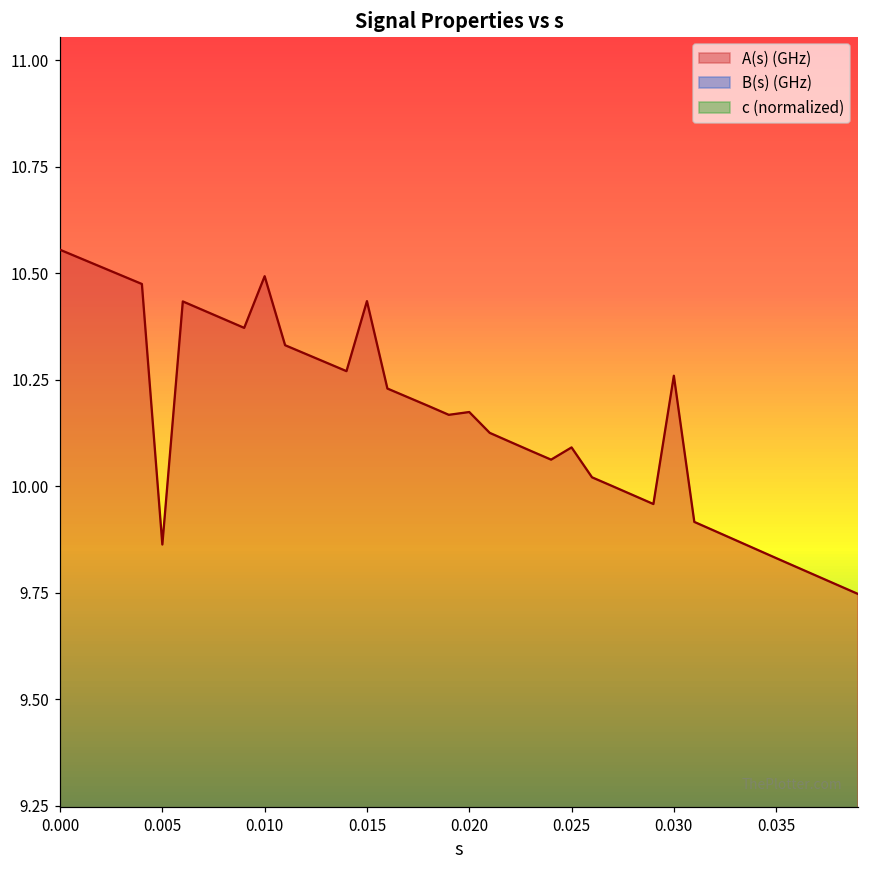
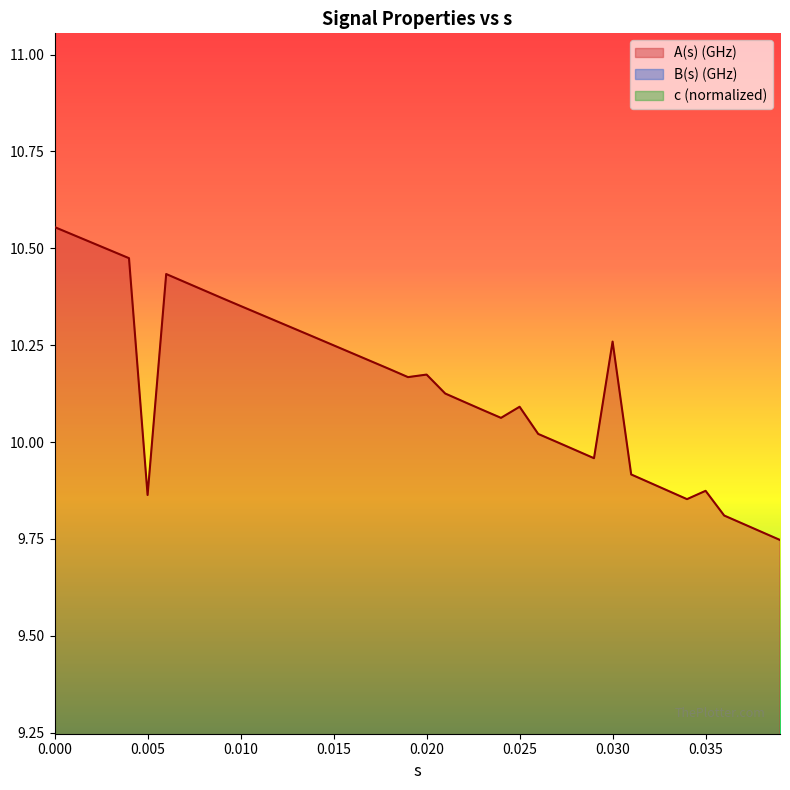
A(s) (GHz), 0.010: 10.49 -> 10.35
A(s) (GHz), 0.015: 10.43 -> 10.25
A(s) (GHz), 0.035: 9.83 -> 9.87
